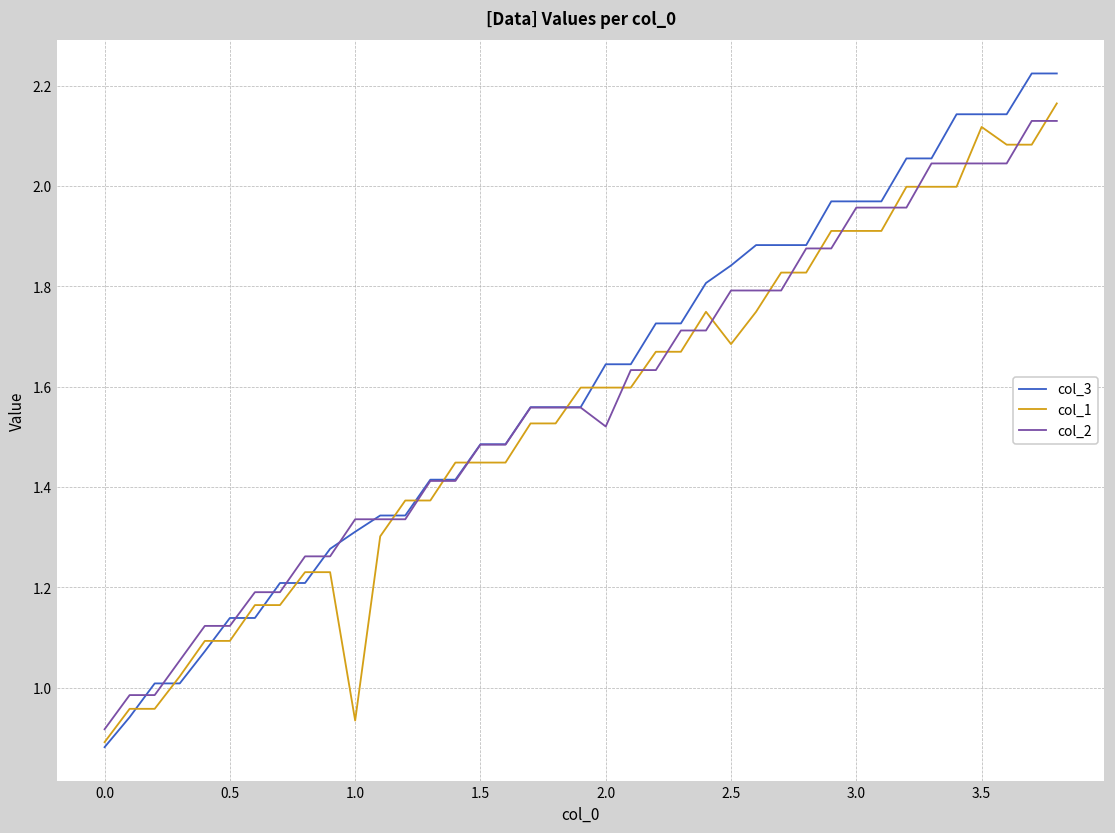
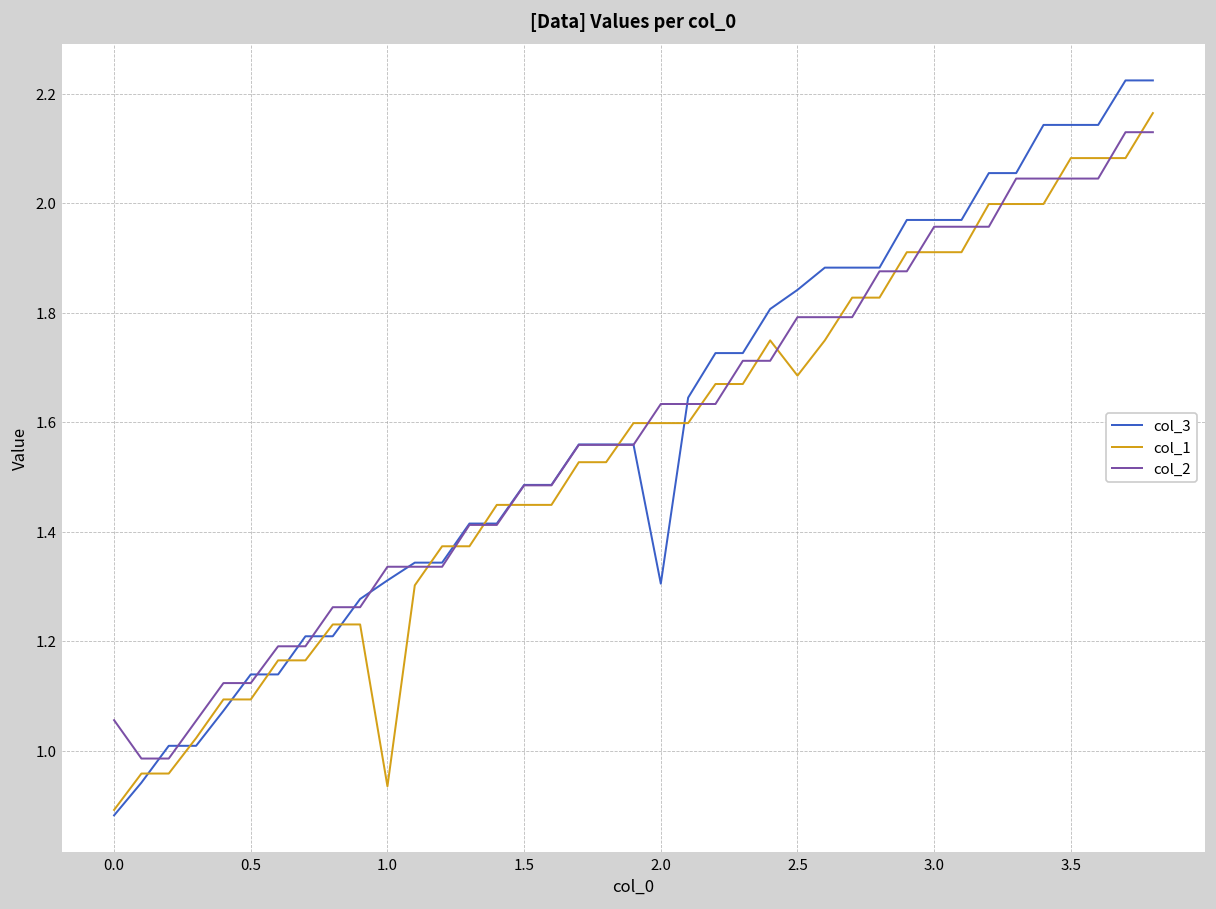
col_2, 0.0: 0.92 -> 1.06
col_3, 2.0: 1.64 -> 1.31
col_2, 2.0: 1.52 -> 1.63
col_1, 3.5: 2.12 -> 2.08
